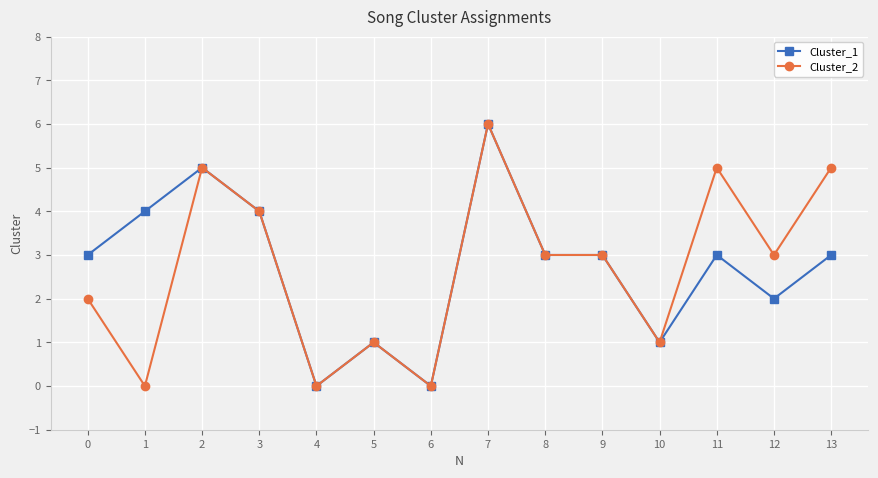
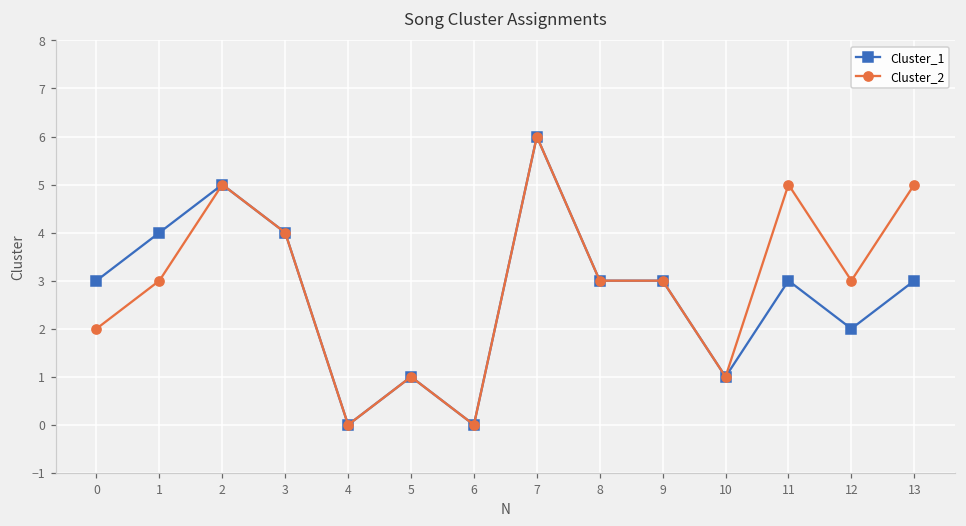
Cluster_2, 1: 0 -> 3
